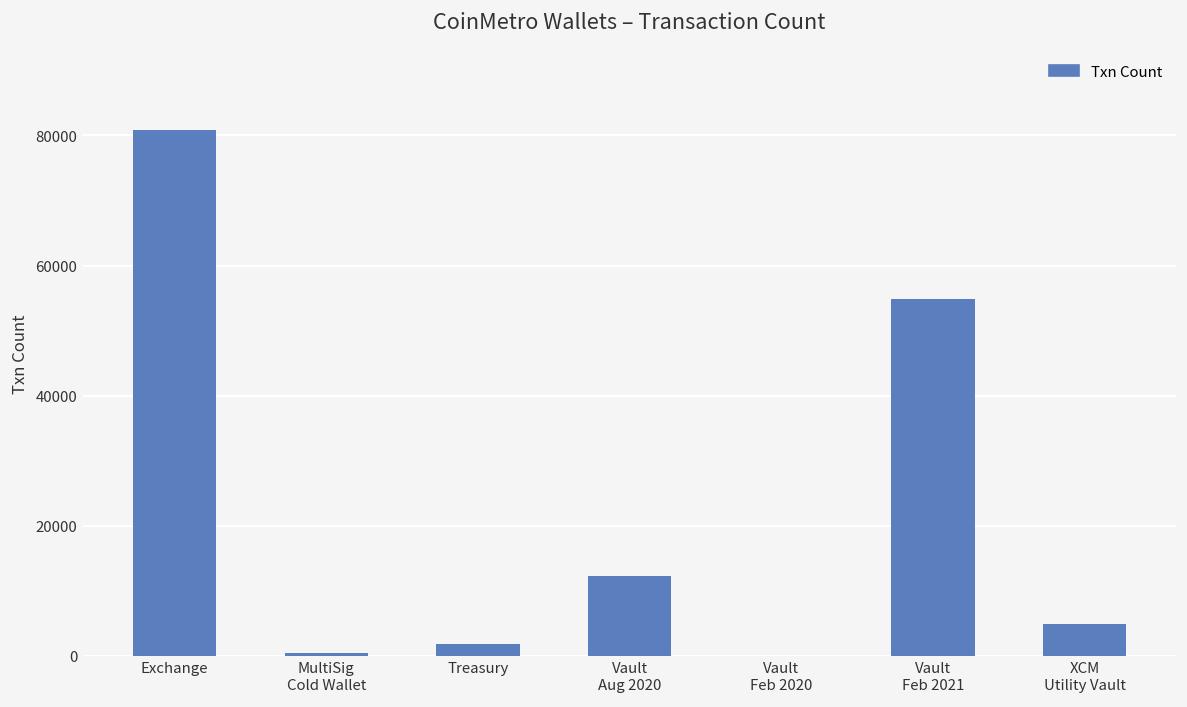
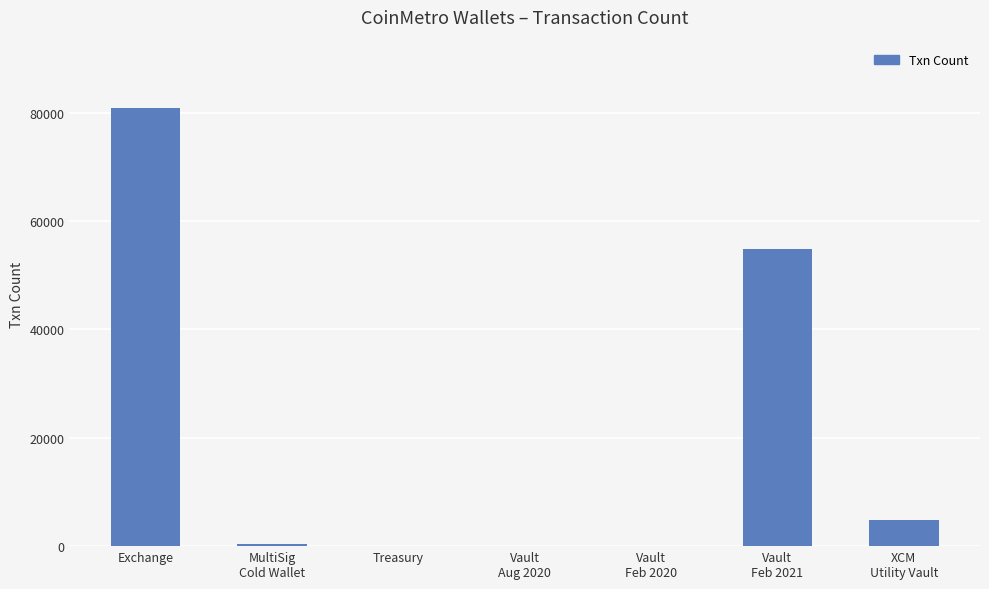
Treasury: 2000 -> 0
Vault Aug 2020: 12000 -> 0
